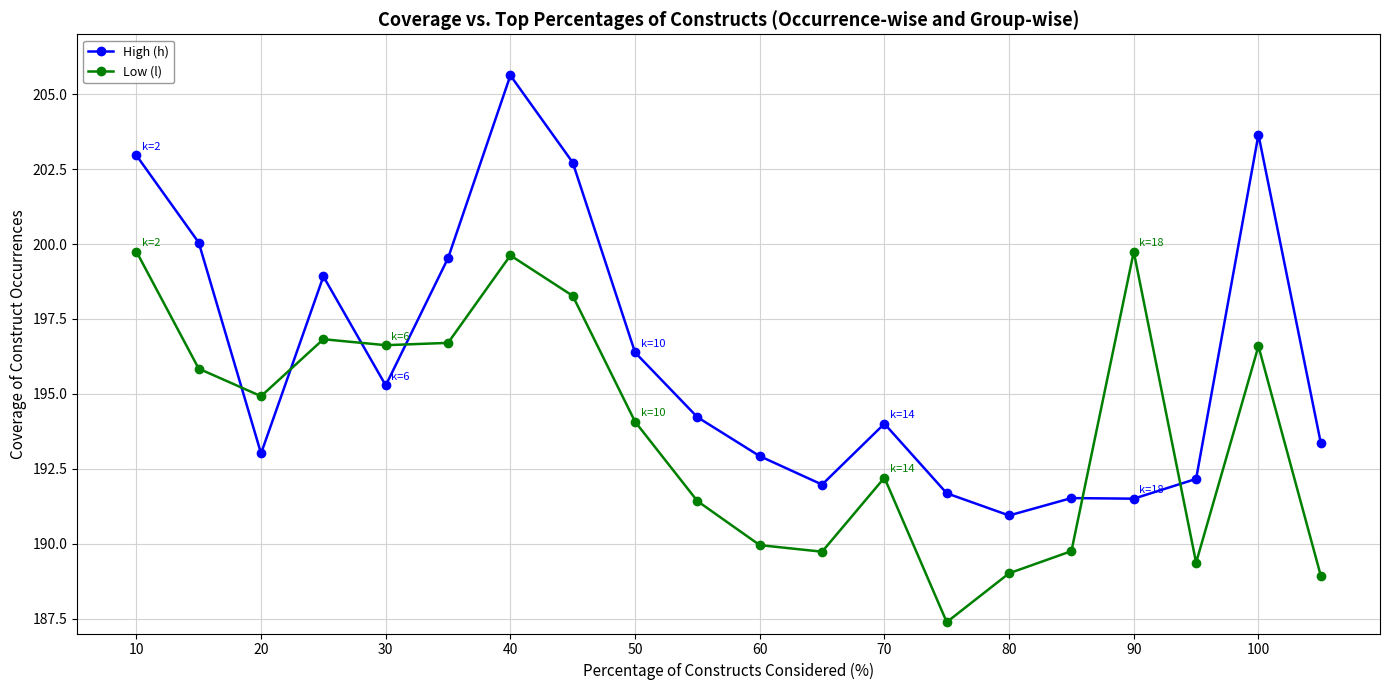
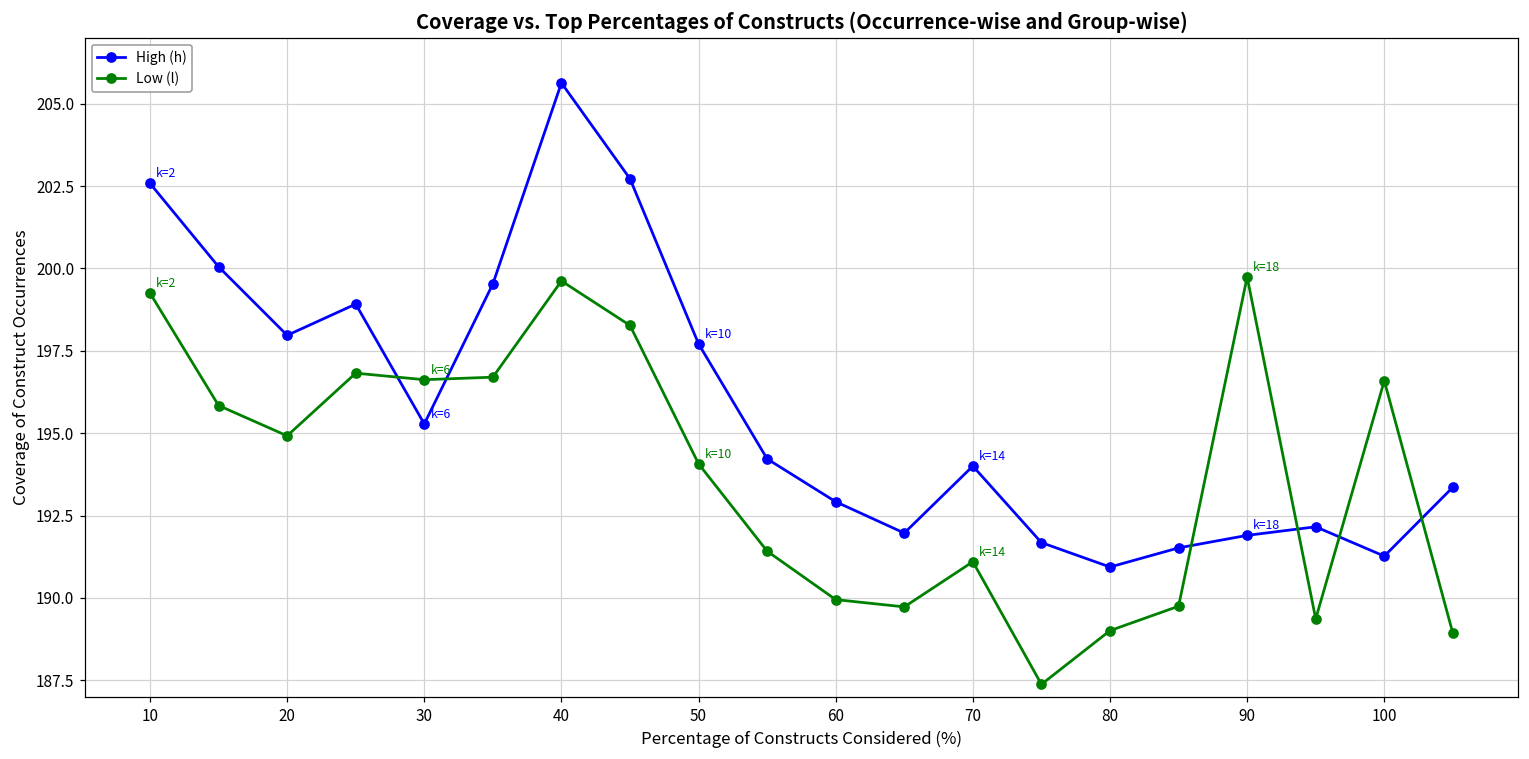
High (h), 10: 203.0 -> 202.6
Low (l), 10: 199.8 -> 199.3
High (h), 20: 193.0 -> 198.0
High (h), 50: 196.4 -> 197.7
Low (l), 70: 192.2 -> 191.1
High (h), 90: 191.5 -> 191.9
High (h), 100: 203.7 -> 191.3
